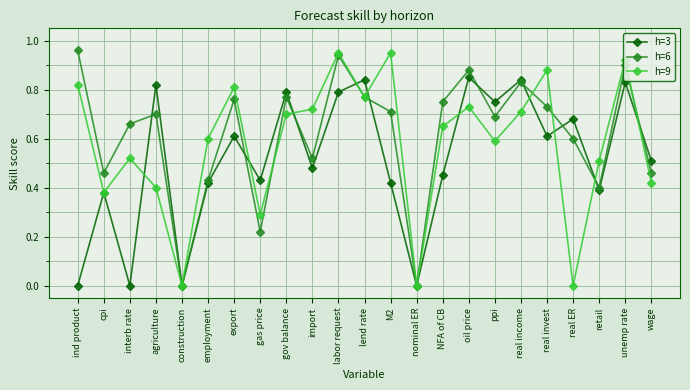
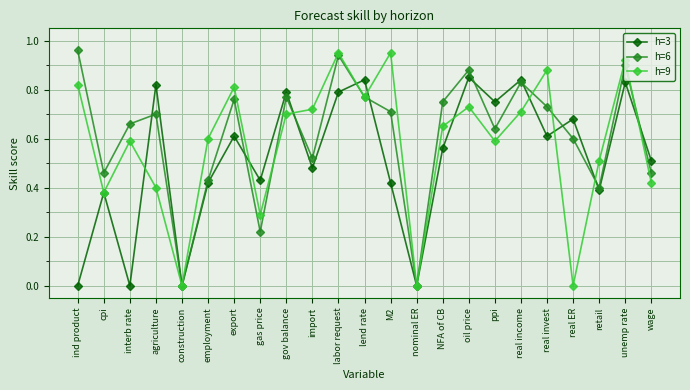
h=9, interb rate: 0.52 -> 0.59
h=3, NFA of CB: 0.45 -> 0.56
h=6, ppi: 0.69 -> 0.64
